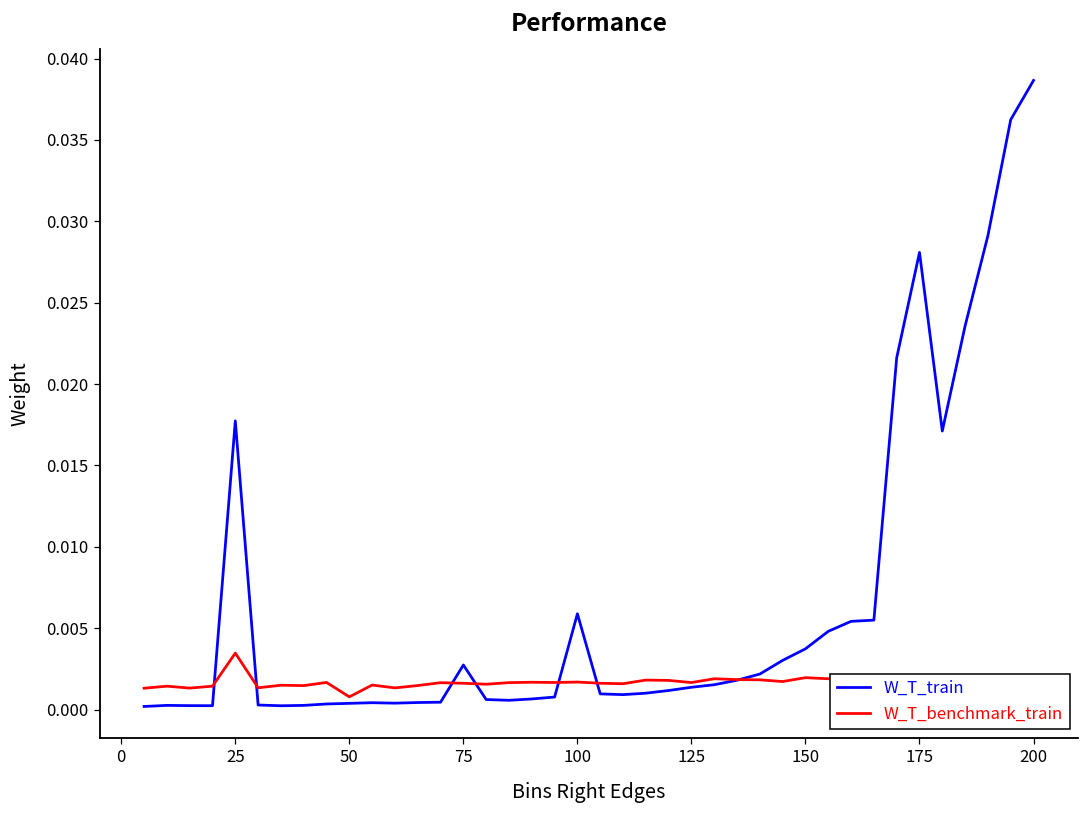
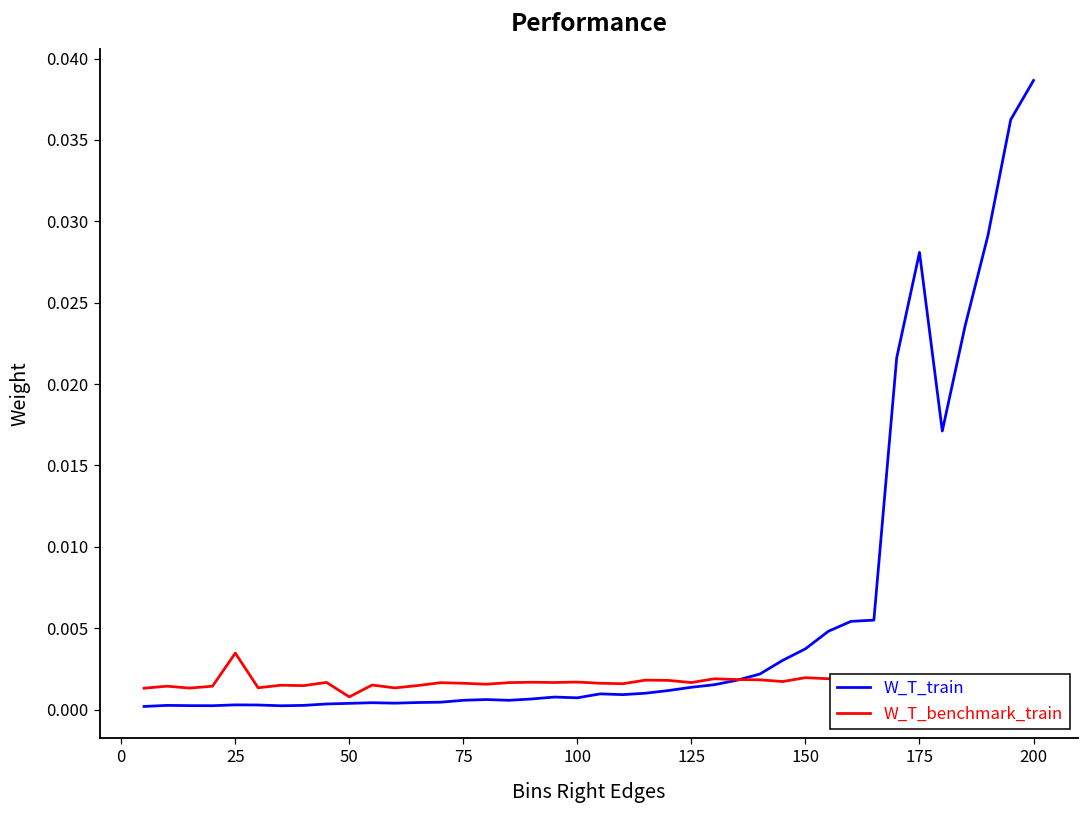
W_T_train, 25: 0.0177 -> 0.0003
W_T_train, 75: 0.0027 -> 0.0006
W_T_train, 100: 0.0059 -> 0.0007
